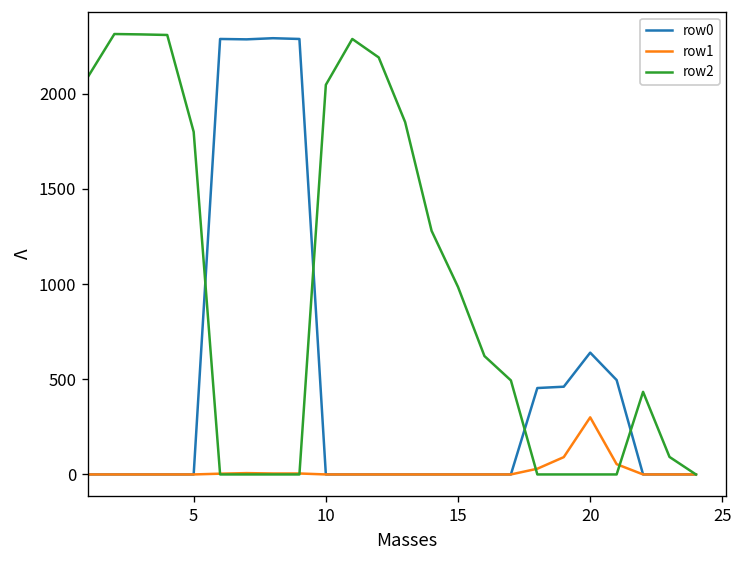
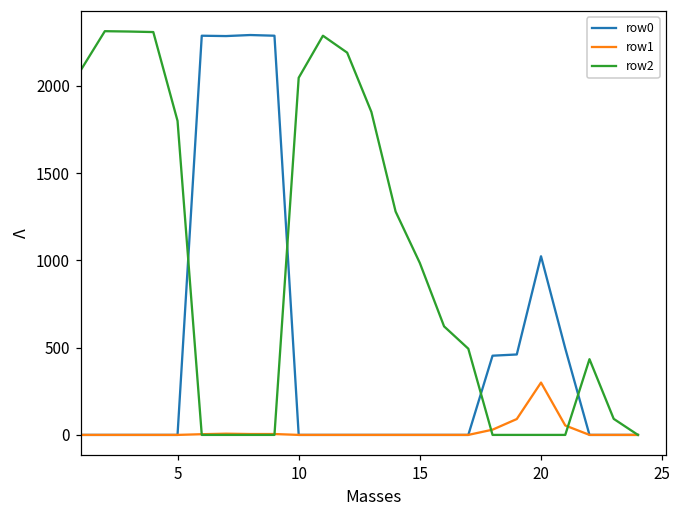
row0, 20: 640 -> 1020
